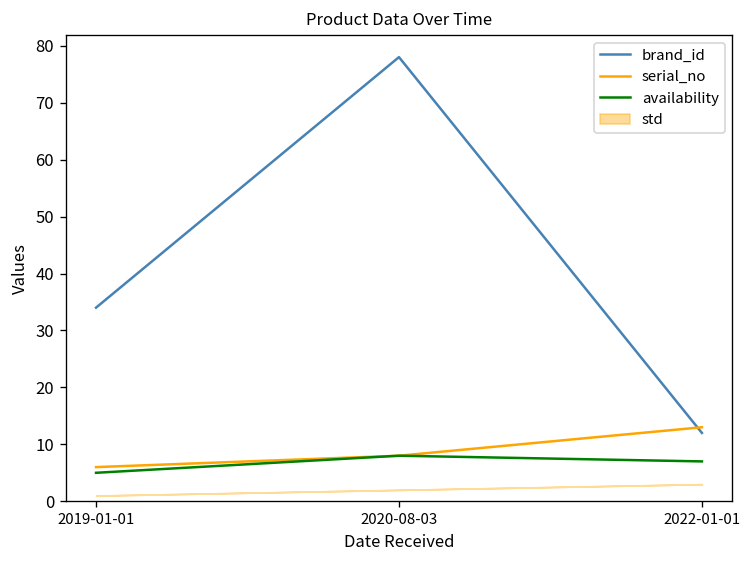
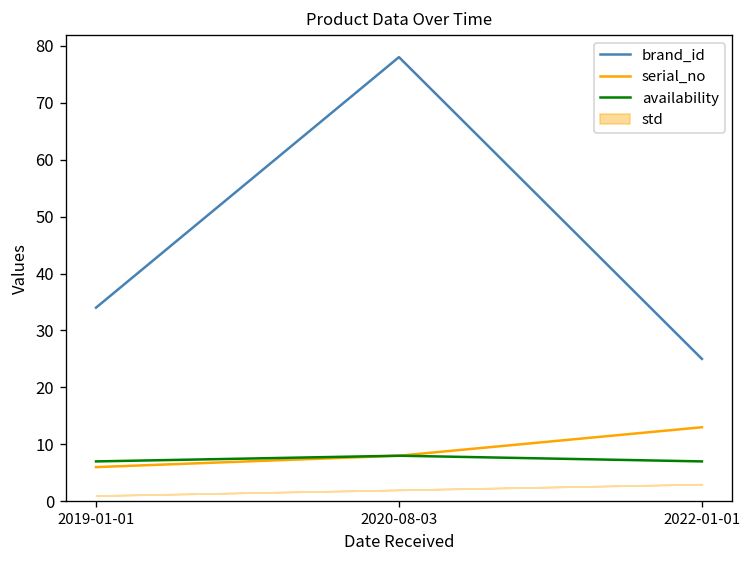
availability, 2019-01-01: 5 -> 7
brand_id, 2022-01-01: 12 -> 25
